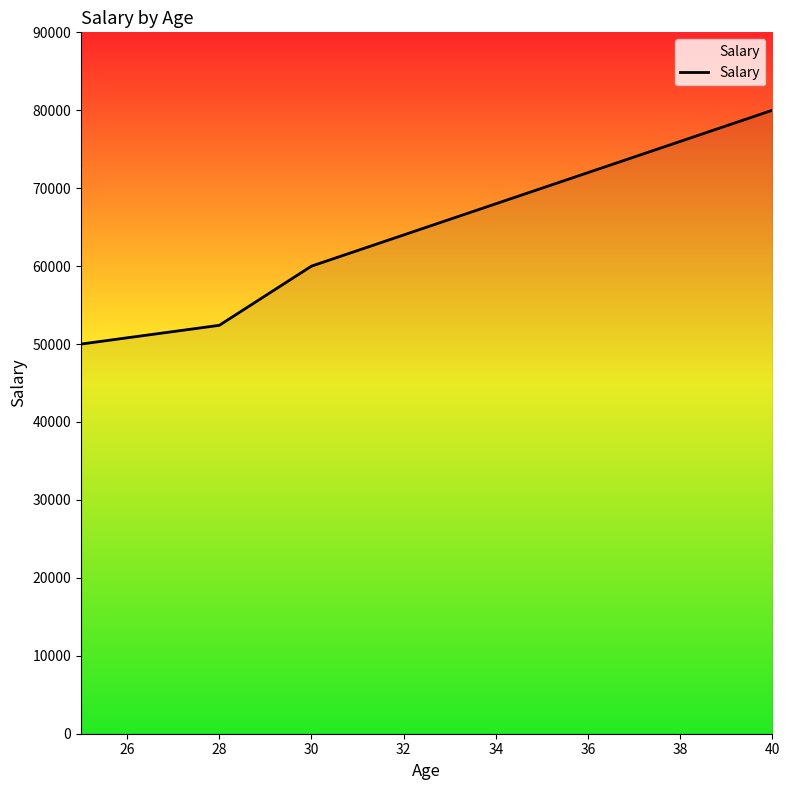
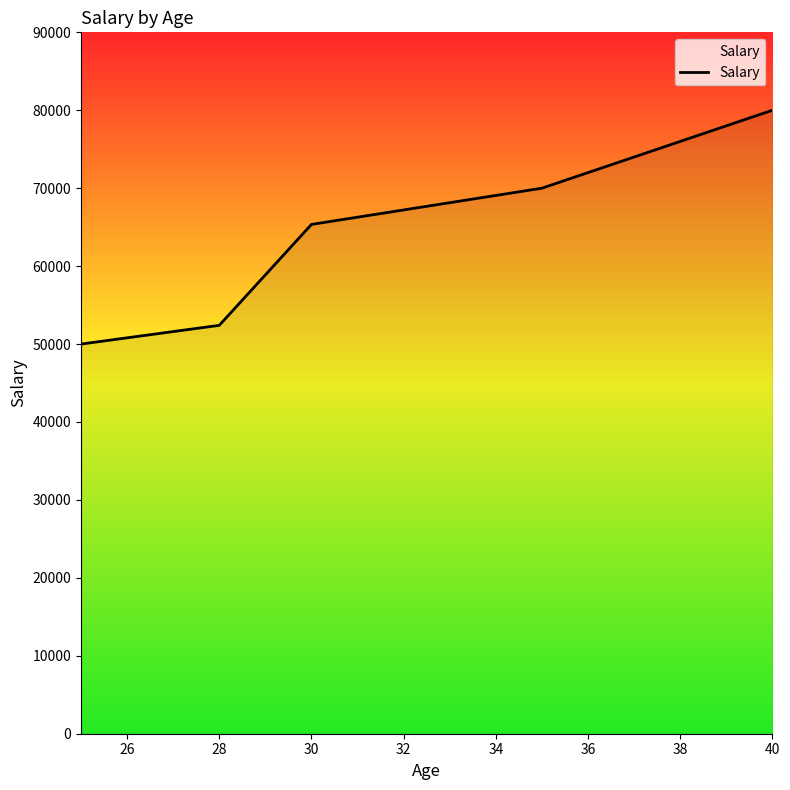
30: 60000 -> 65000
